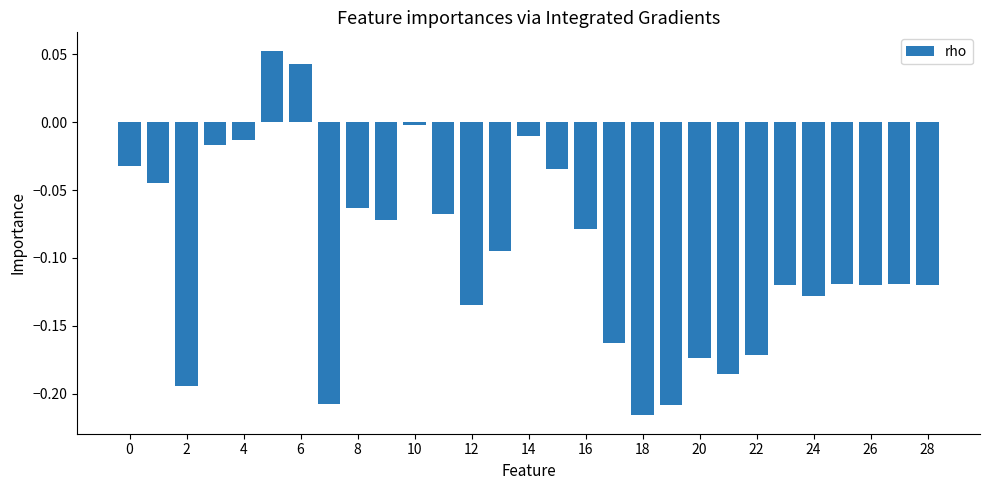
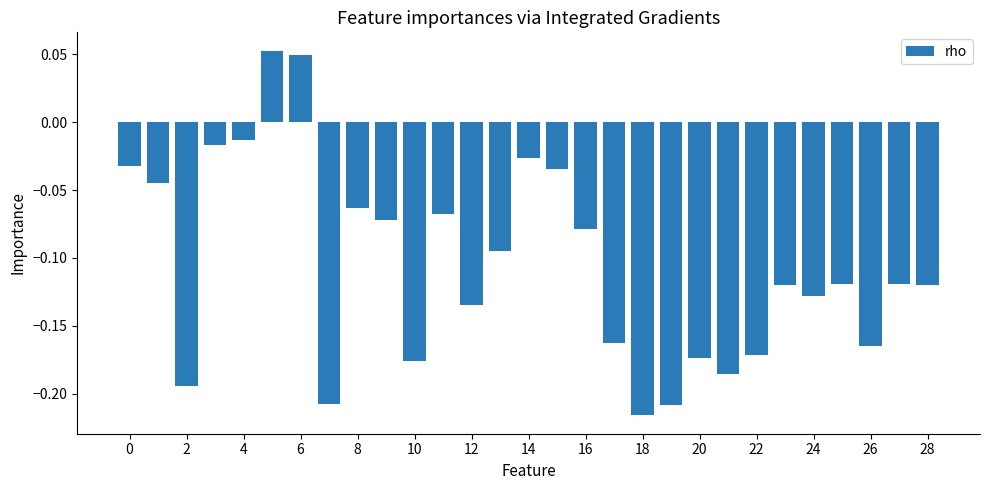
6: 0.043 -> 0.049
10: -0.002 -> -0.176
14: -0.010 -> -0.026
26: -0.120 -> -0.165
